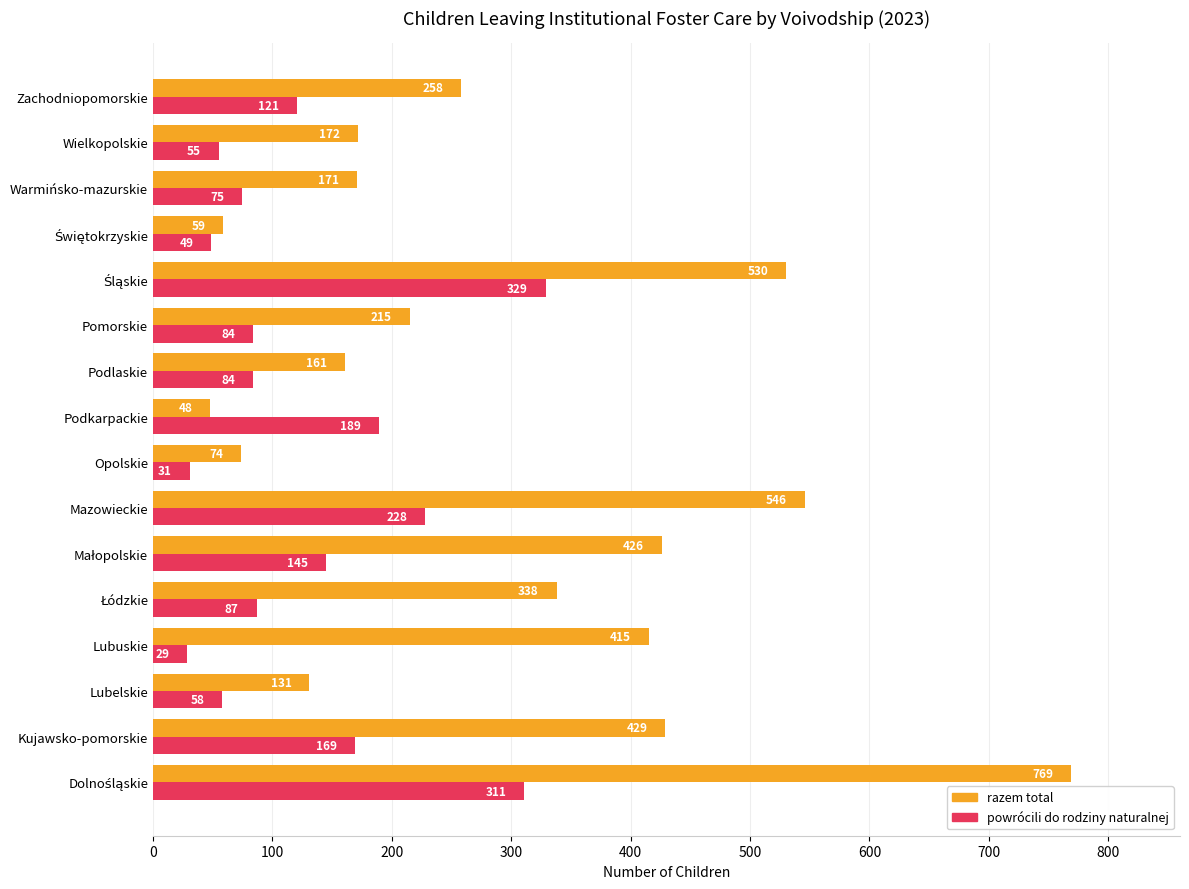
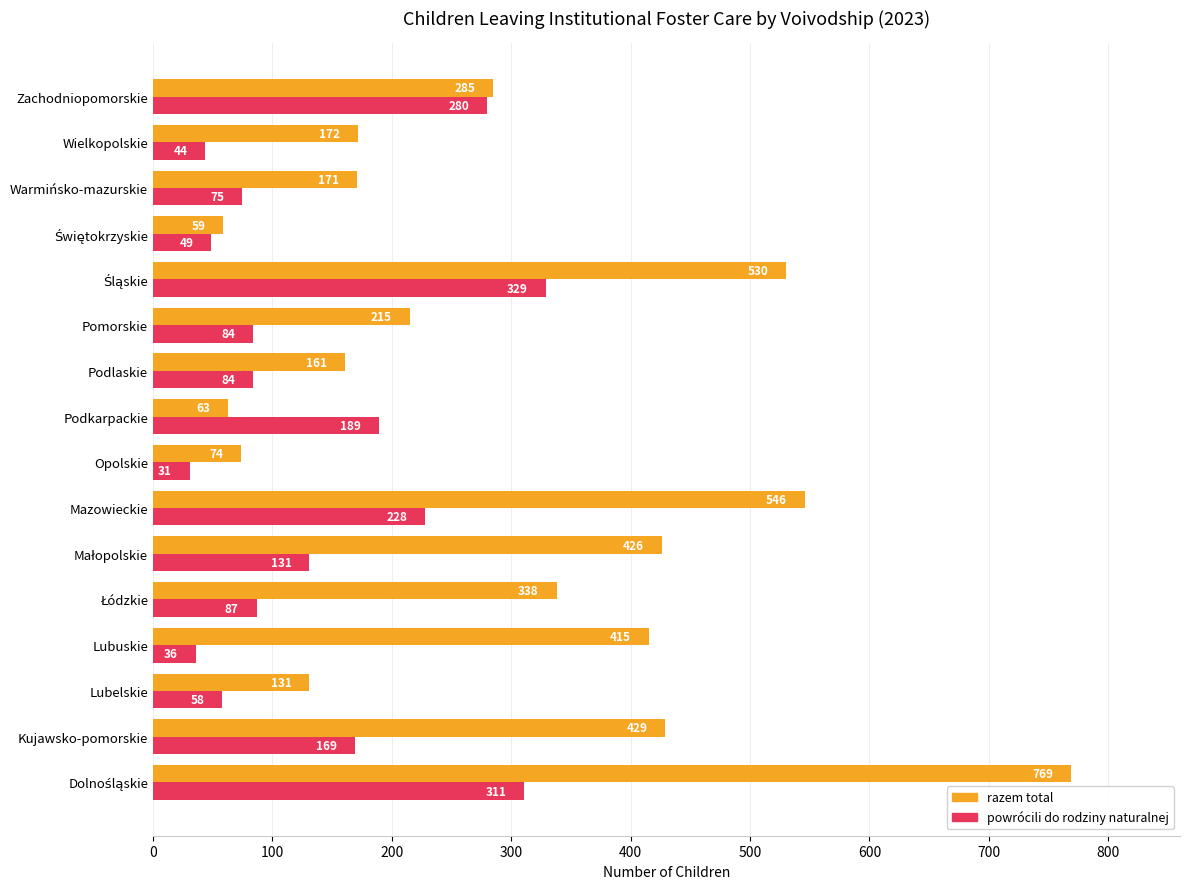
razem total, Zachodniopomorskie: 258 -> 285
powrócili do rodziny naturalnej, Zachodniopomorskie: 121 -> 280
powrócili do rodziny naturalnej, Wielkopolskie: 55 -> 44
razem total, Podkarpackie: 48 -> 63
powrócili do rodziny naturalnej, Małopolskie: 145 -> 131
powrócili do rodziny naturalnej, Lubuskie: 29 -> 36
